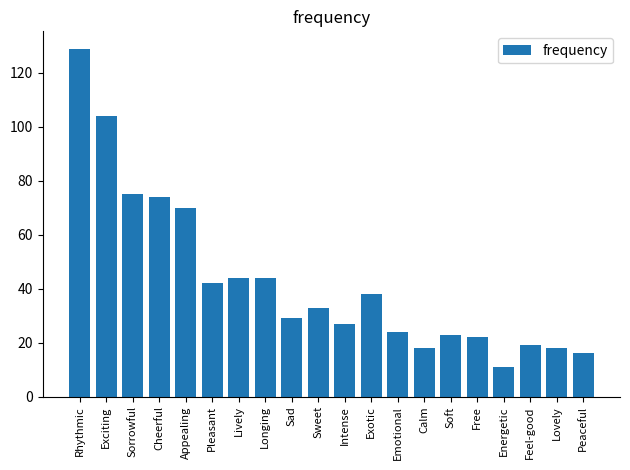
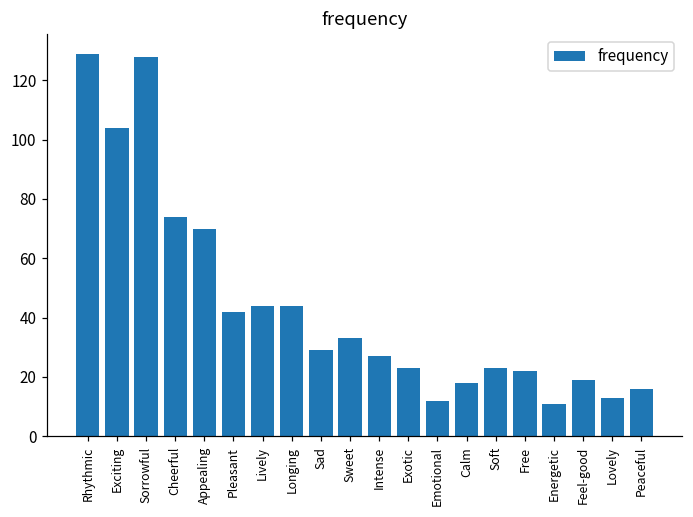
Sorrowful: 75 -> 128
Exotic: 38 -> 23
Emotional: 24 -> 12
Lovely: 18 -> 13
